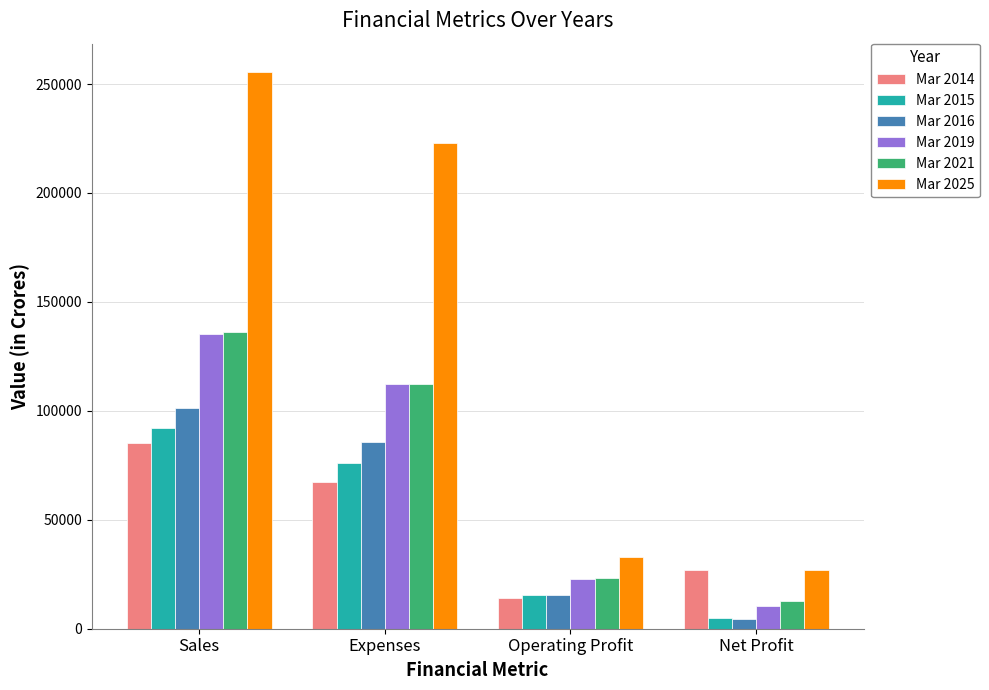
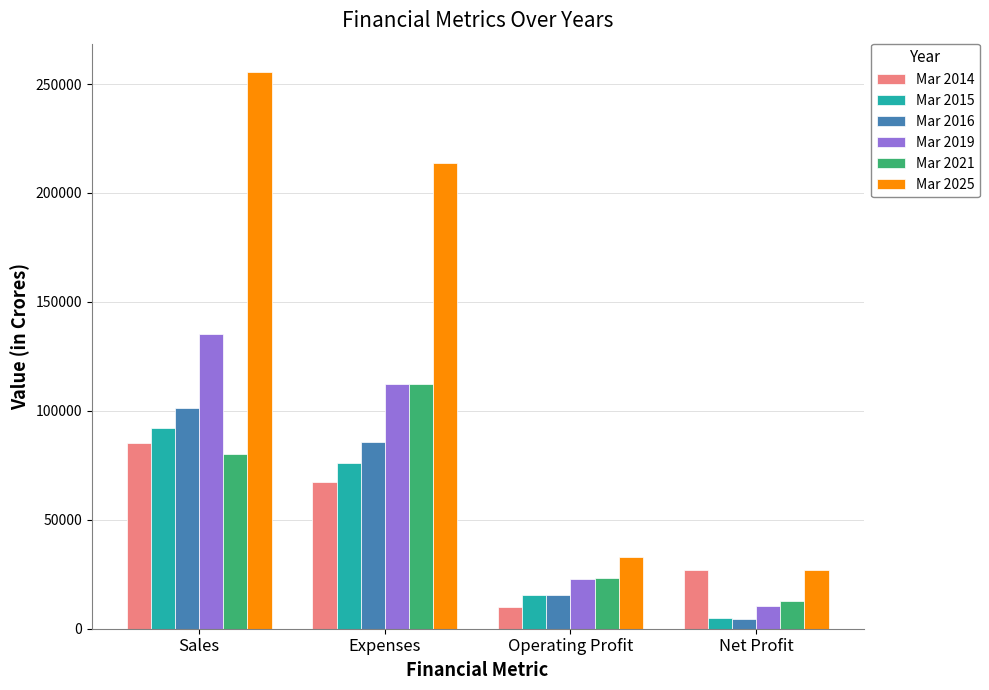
Mar 2021, Sales: 136000 -> 80000
Mar 2025, Expenses: 223000 -> 214000
Mar 2014, Operating Profit: 14000 -> 10000
